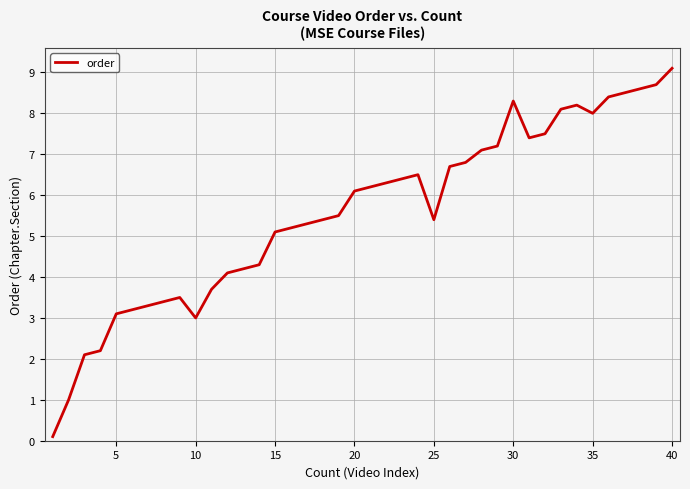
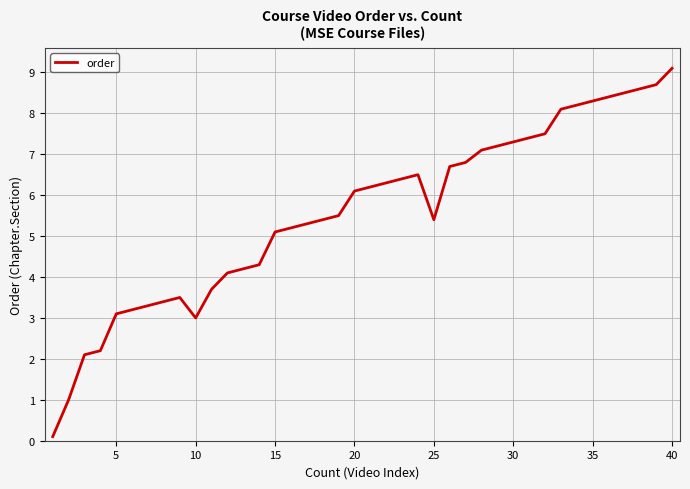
30: 8.3 -> 7.3
35: 8.0 -> 8.3
